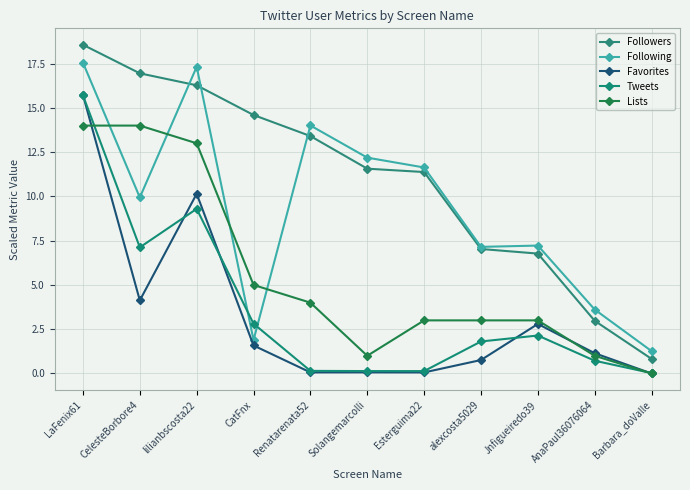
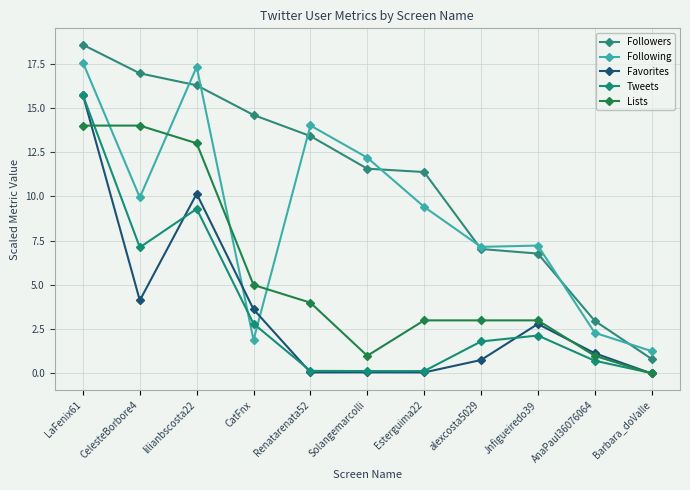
Favorites, CatFnx: 1.6 -> 3.6
Following, Esterguima22: 11.6 -> 9.4
Following, AnaPaul36076064: 3.6 -> 2.3
